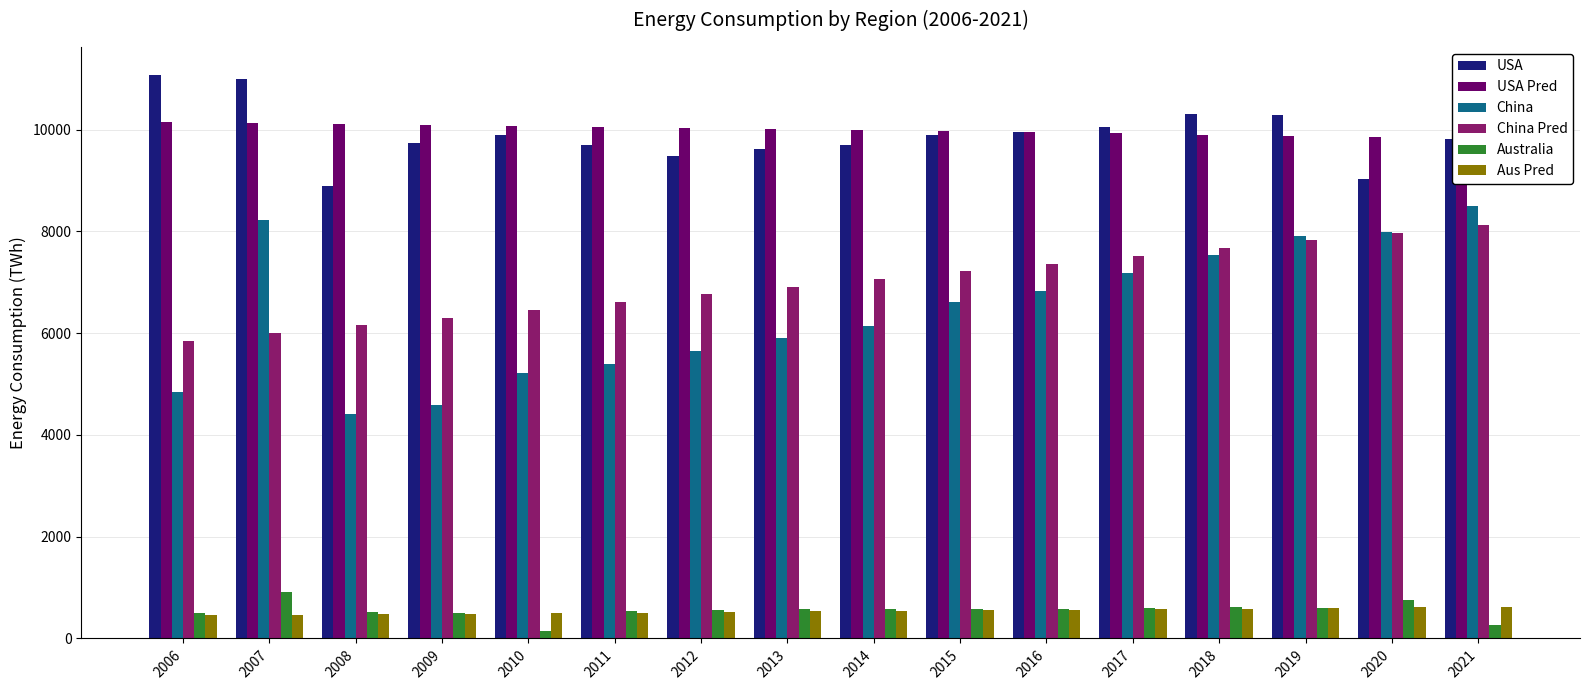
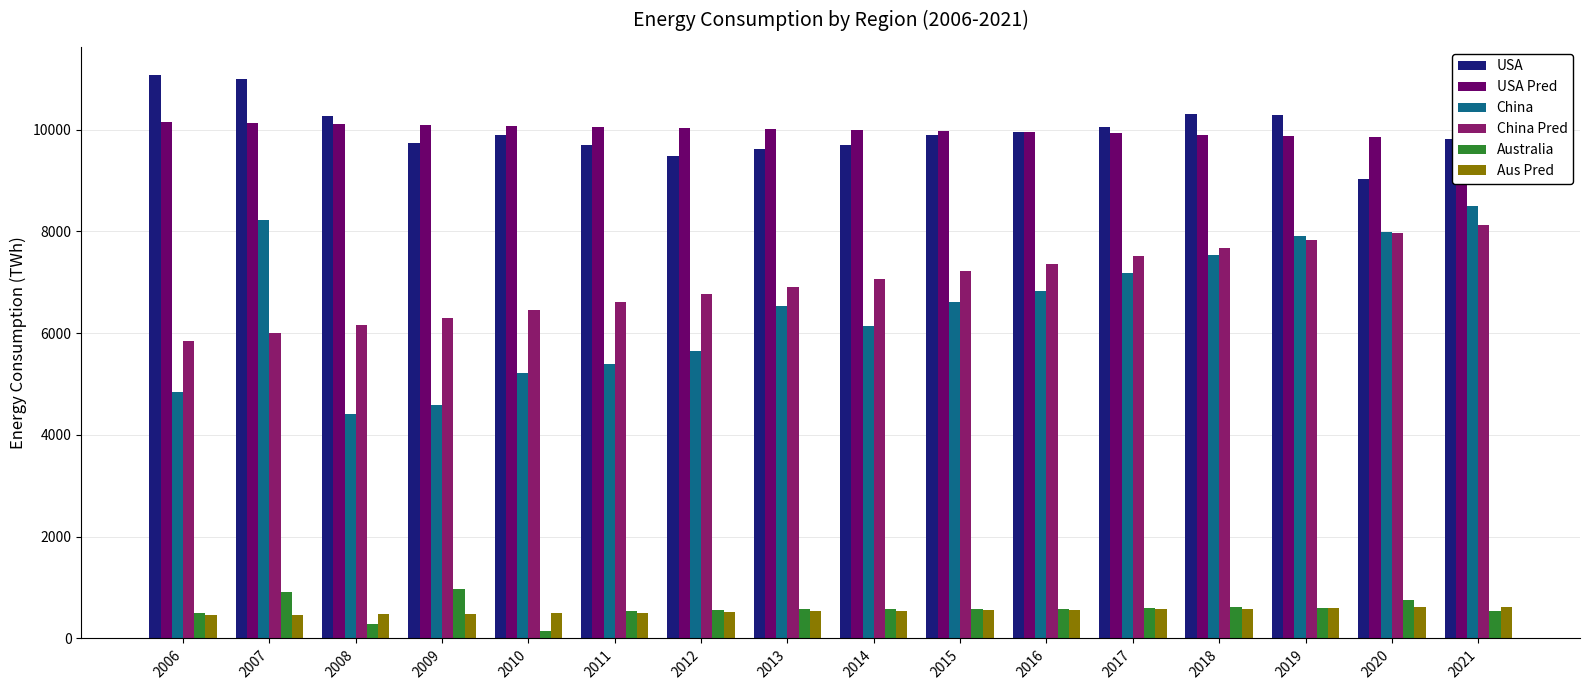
USA, 2008: 8900 -> 10300
Australia, 2008: 500 -> 300
Australia, 2009: 500 -> 1000
China, 2013: 5900 -> 6500
Australia, 2021: 300 -> 500
